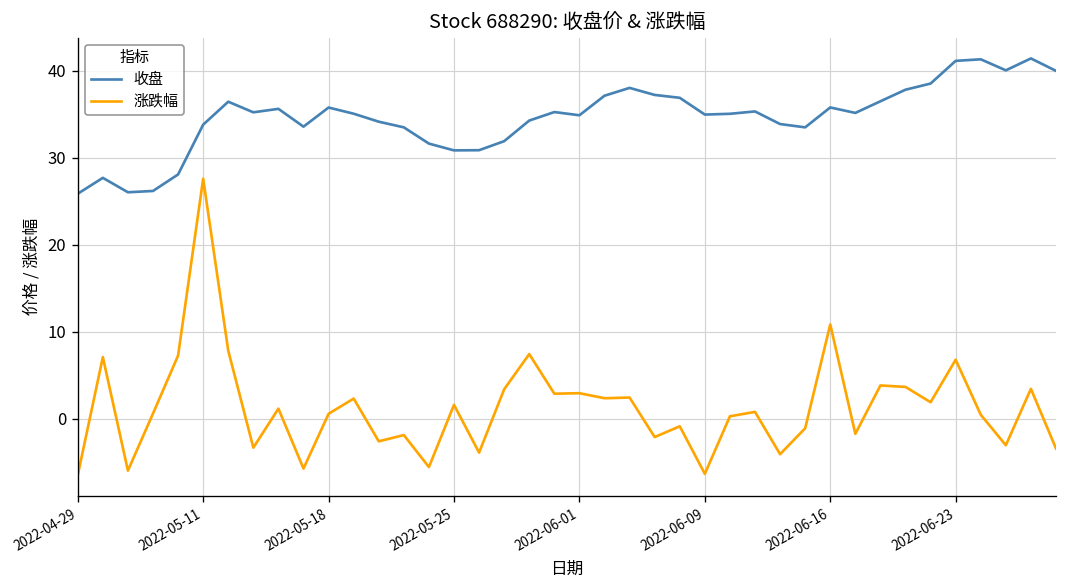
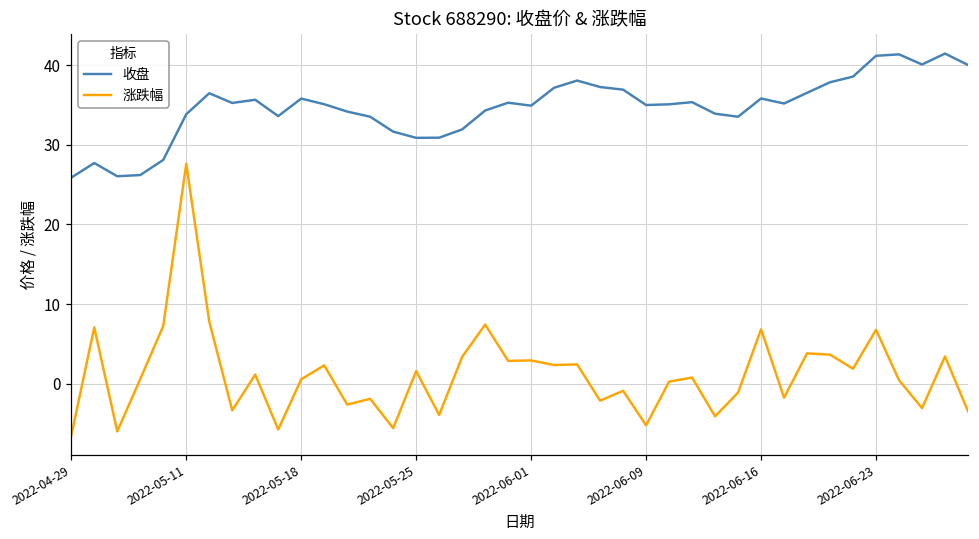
涨跌幅, 2022-06-09: -6 -> -5
涨跌幅, 2022-06-16: 11 -> 7
